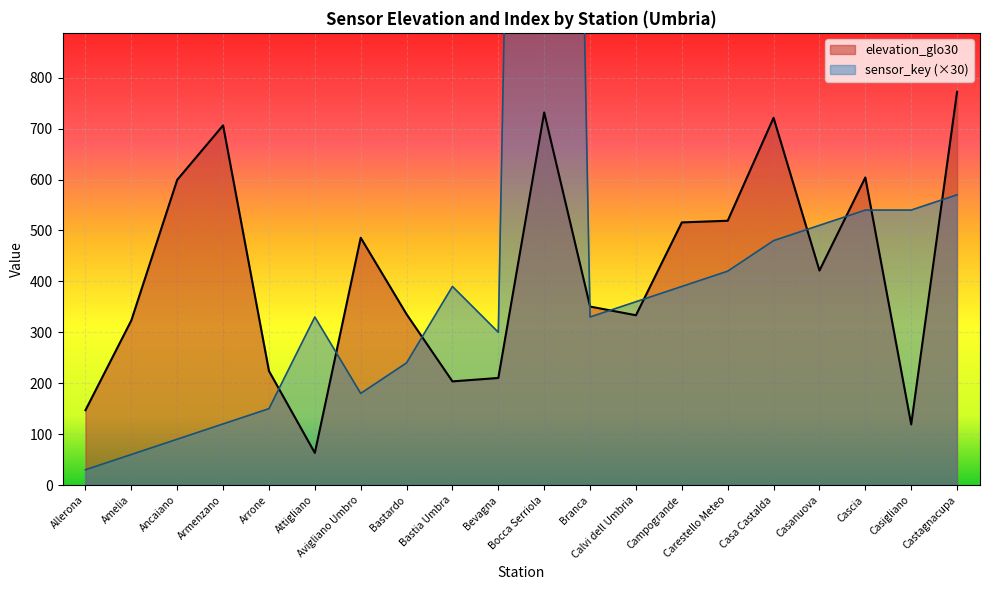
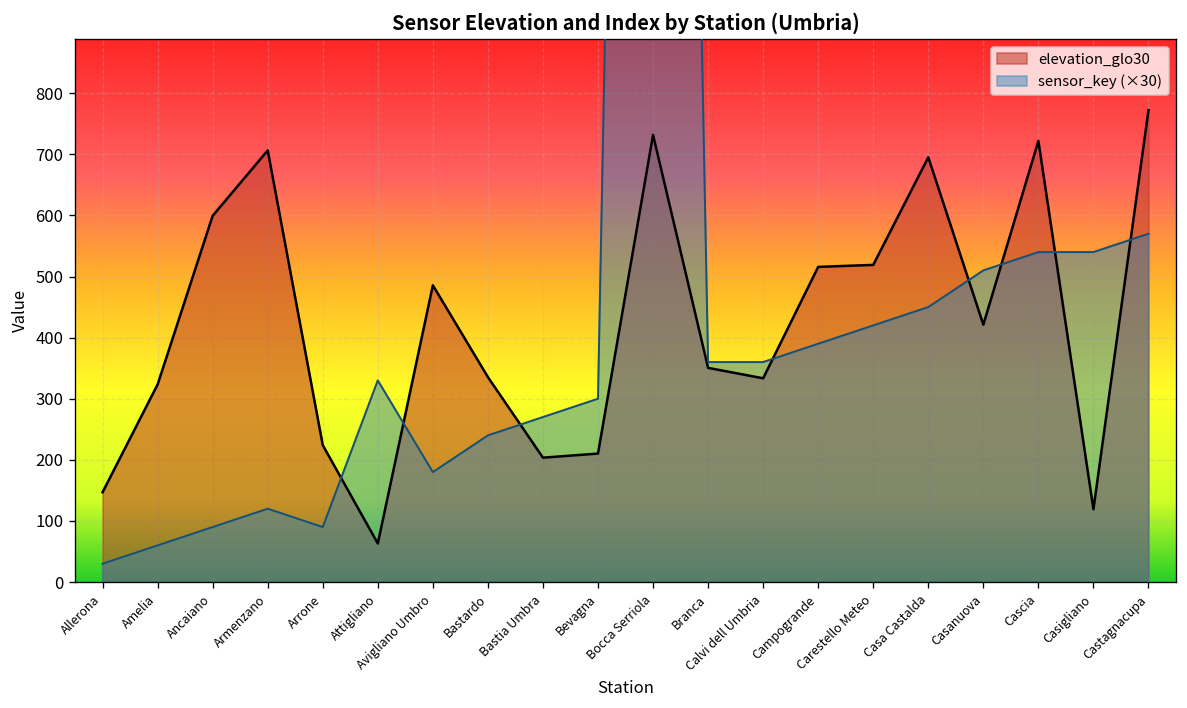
sensor_key (×30), Arrone: 150 -> 90
sensor_key (×30), Bastia Umbra: 390 -> 270
sensor_key (×30), Branca: 330 -> 360
elevation_glo30, Casa Castalda: 720 -> 700
sensor_key (×30), Casa Castalda: 480 -> 450
elevation_glo30, Cascia: 600 -> 720
